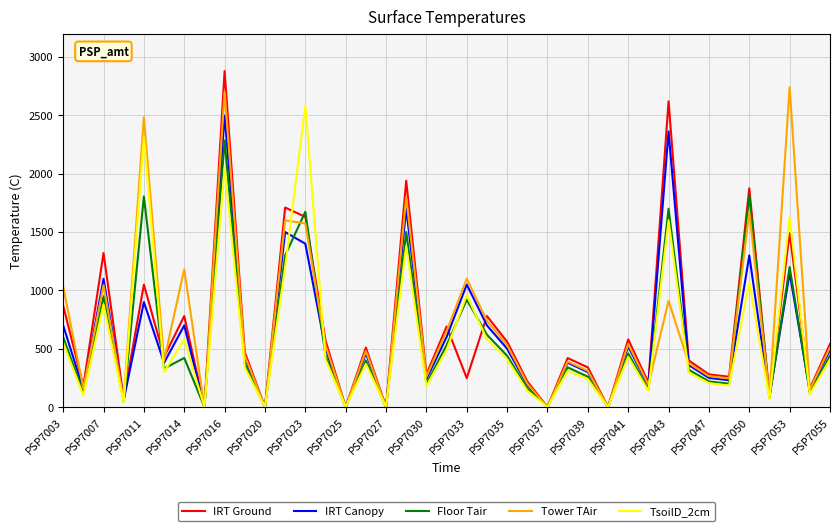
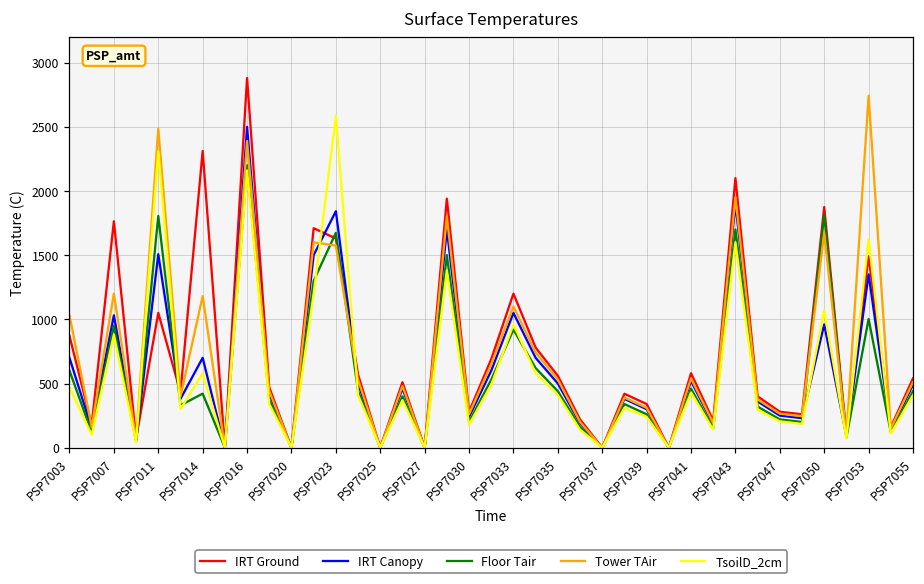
TsoilD_2cm, PSP7003: 550 -> 470
IRT Ground, PSP7007: 1320 -> 1760
IRT Canopy, PSP7007: 1100 -> 1030
Tower TAir, PSP7007: 1050 -> 1200
IRT Canopy, PSP7011: 900 -> 1510
IRT Ground, PSP7014: 780 -> 2310
Floor Tair, PSP7016: 2290 -> 2200
Tower TAir, PSP7016: 2700 -> 2390
TsoilD_2cm, PSP7016: 2050 -> 2160
IRT Canopy, PSP7023: 1400 -> 1840
IRT Ground, PSP7033: 250 -> 1200
IRT Ground, PSP7043: 2620 -> 2100
IRT Canopy, PSP7043: 2360 -> 1900
Tower TAir, PSP7043: 910 -> 1950
IRT Canopy, PSP7050: 1300 -> 960
IRT Canopy, PSP7053: 1150 -> 1350
Floor Tair, PSP7053: 1200 -> 1000
